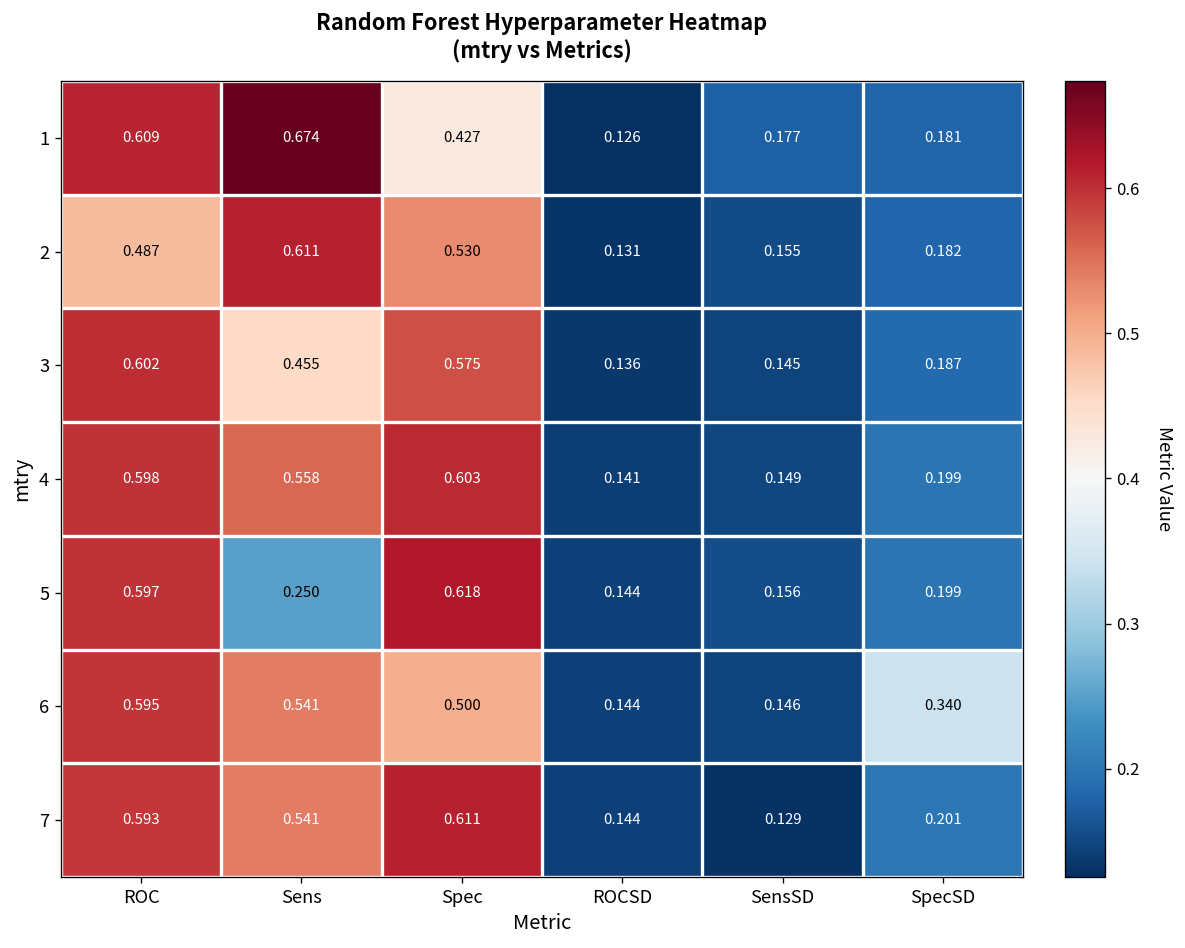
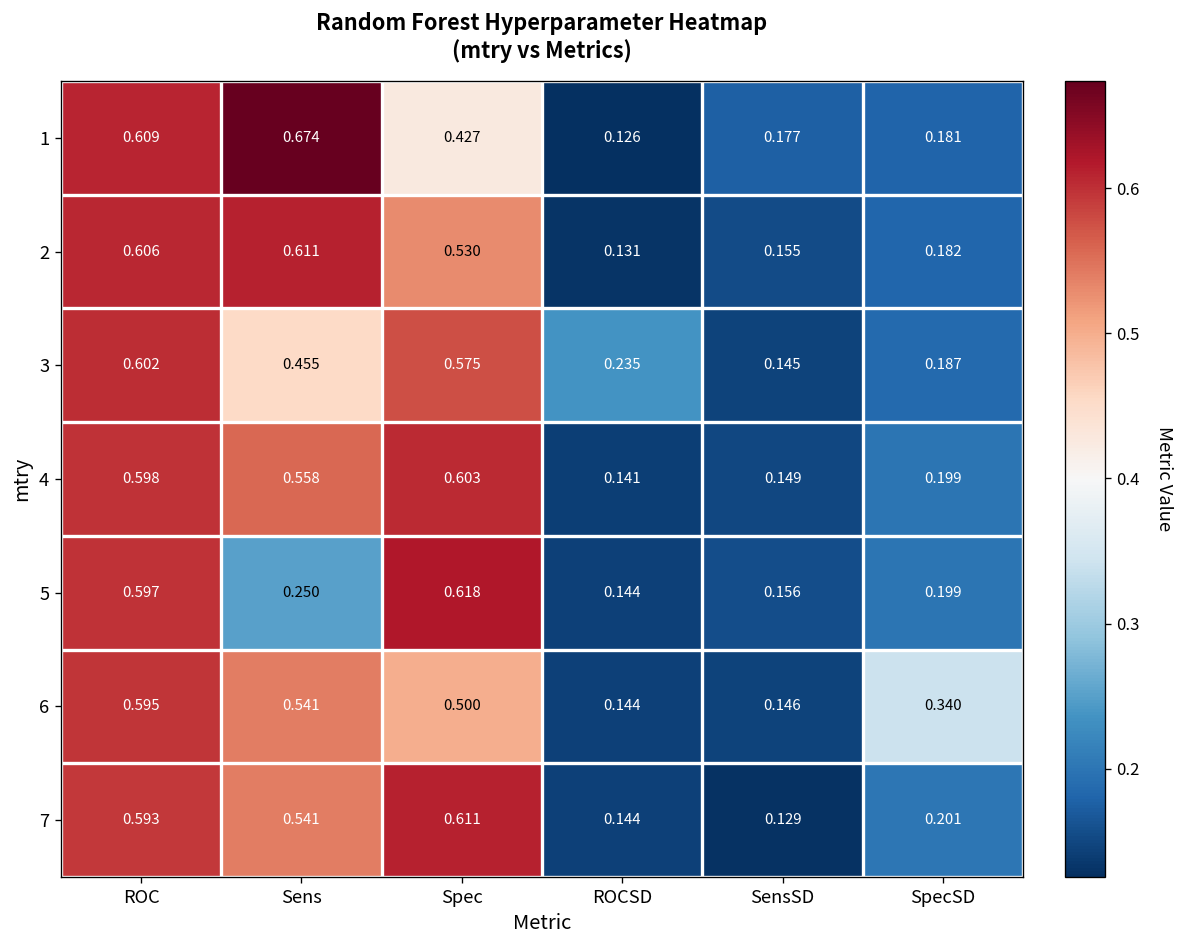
2, ROC: 0.487 -> 0.606
3, ROCSD: 0.136 -> 0.235
